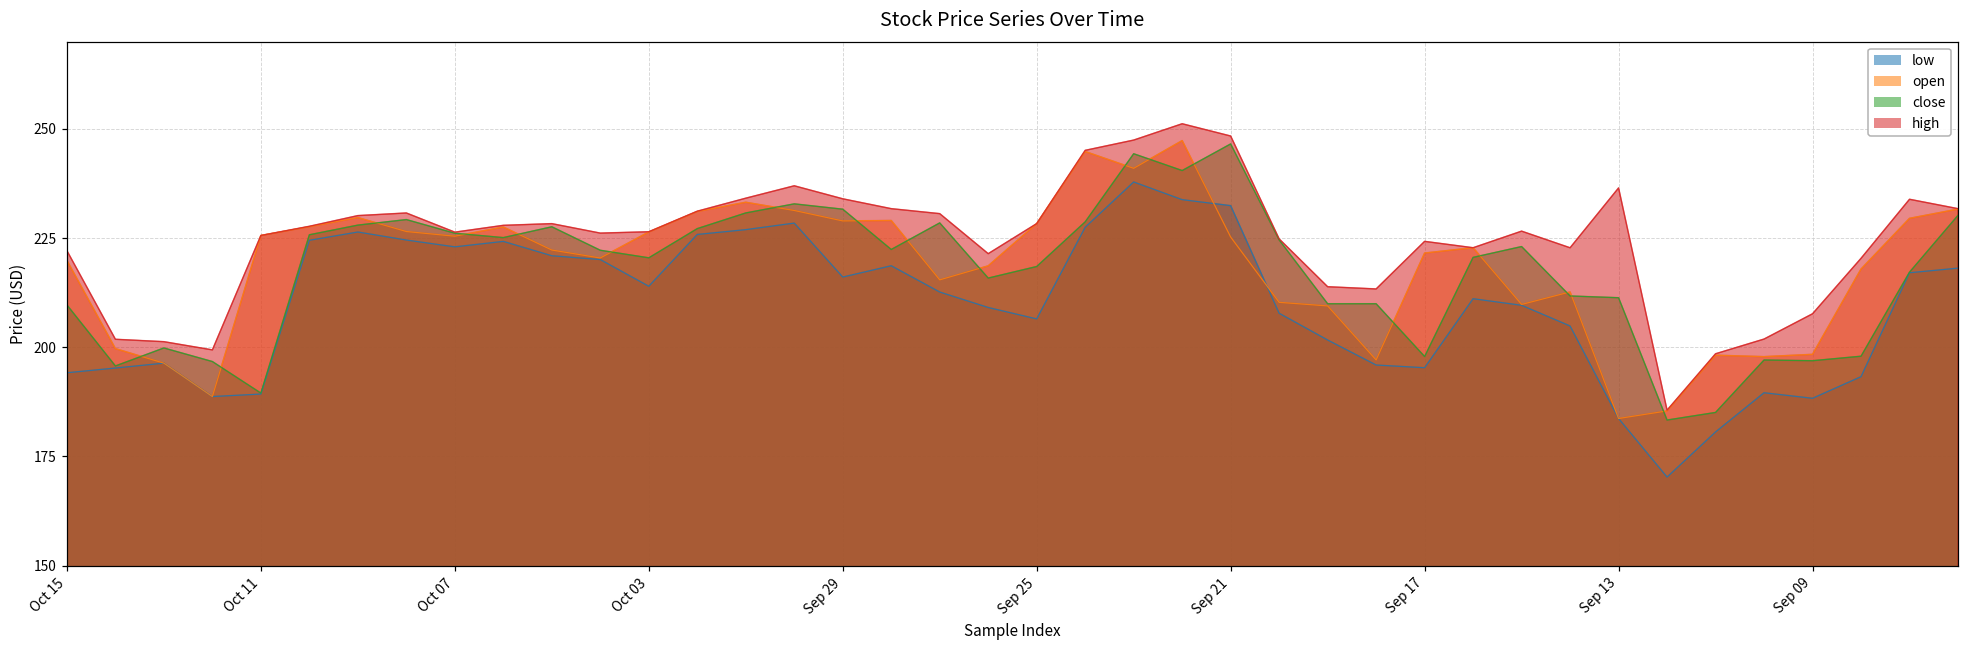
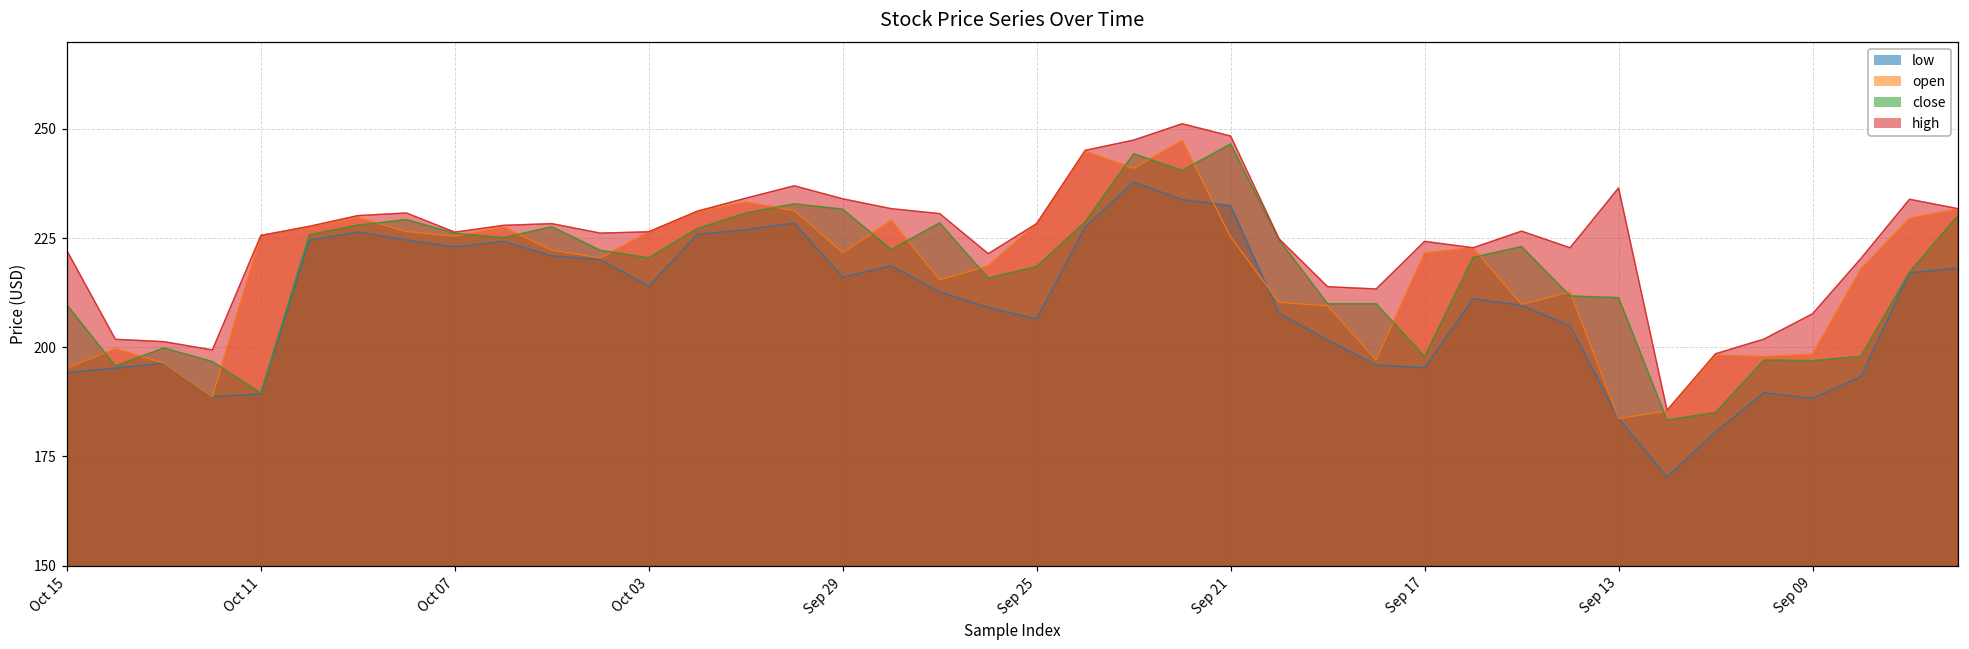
open, Oct 15: 220 -> 195
open, Sep 29: 229 -> 222
